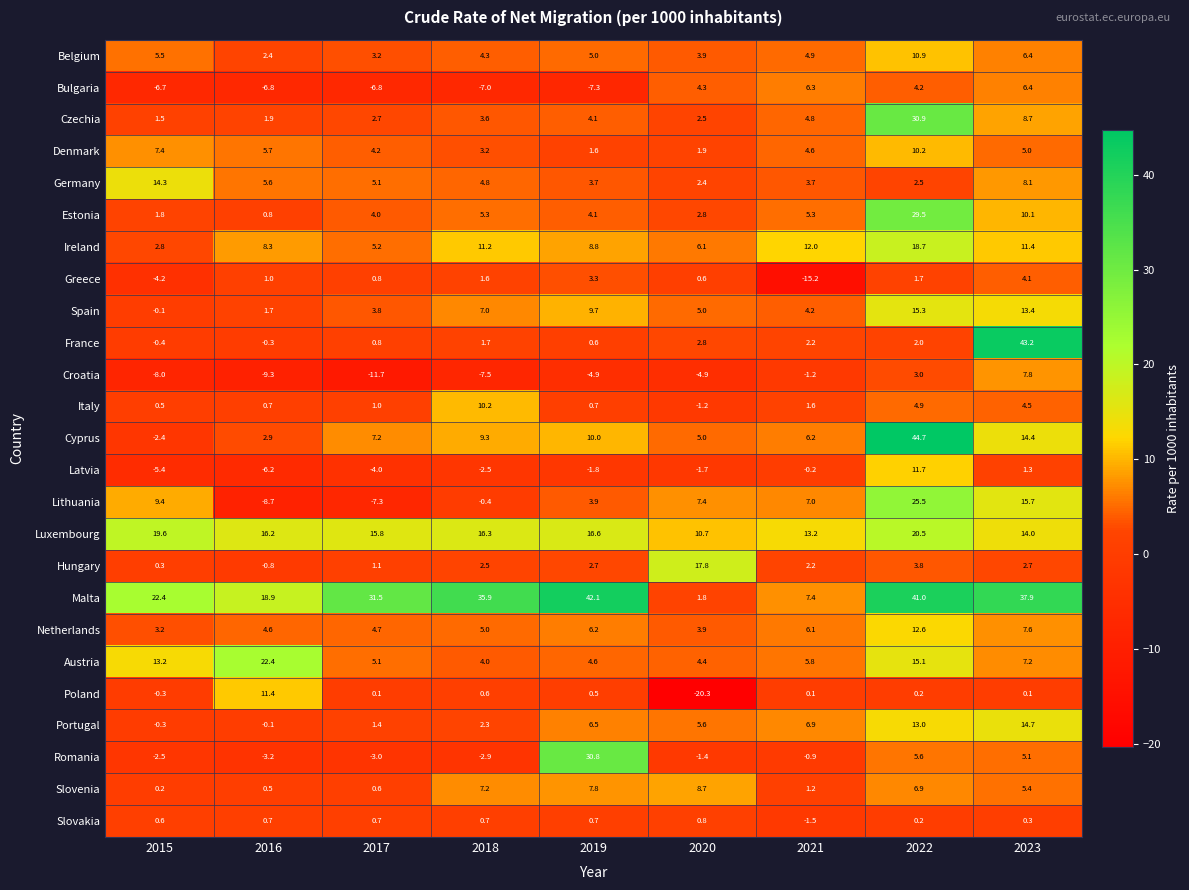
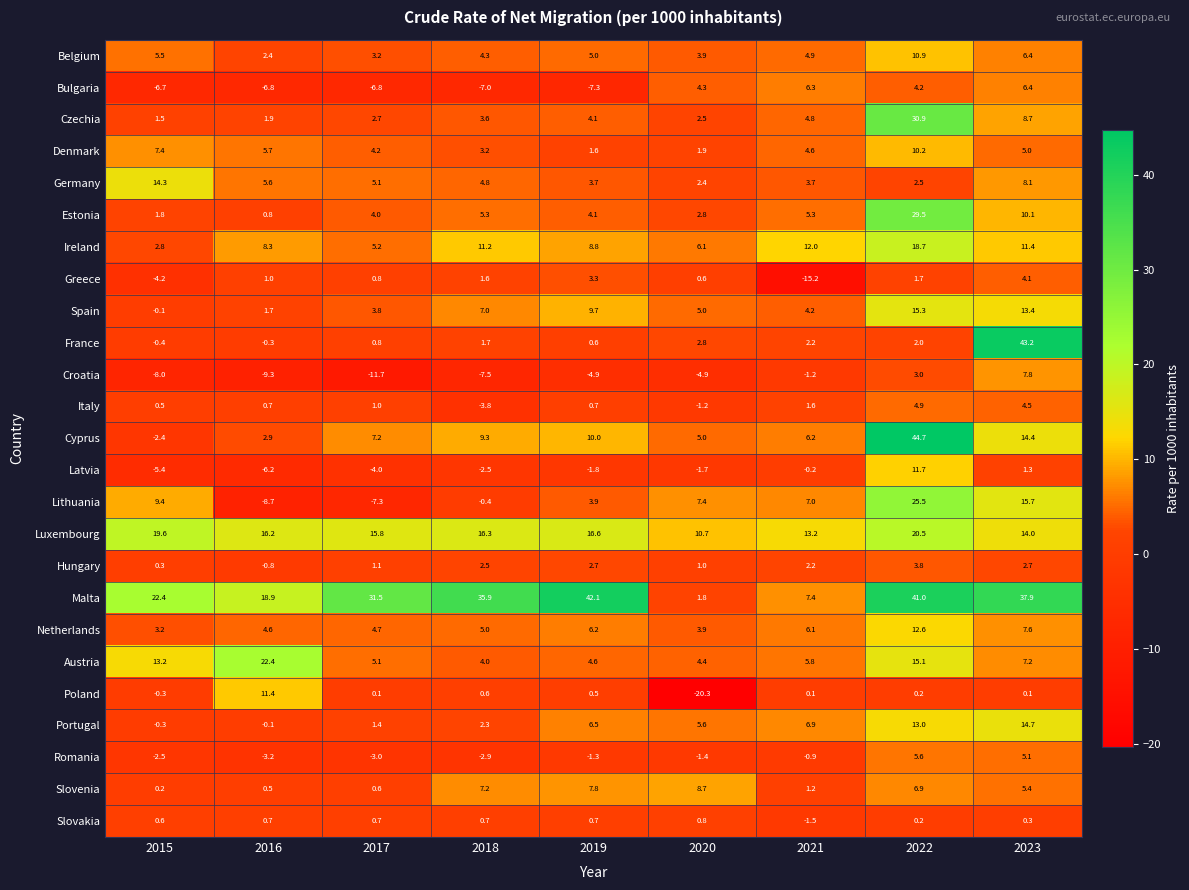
Italy, 2018: 10.2 -> -3.8
Hungary, 2020: 17.8 -> 1.0
Romania, 2019: 30.8 -> -1.3
